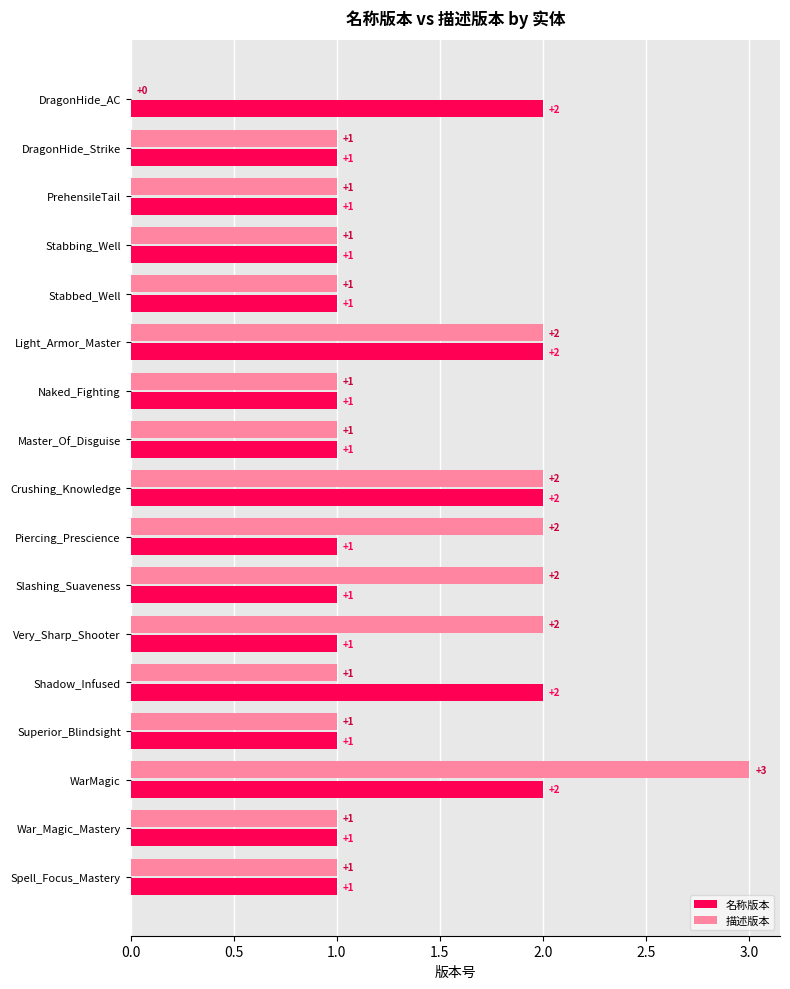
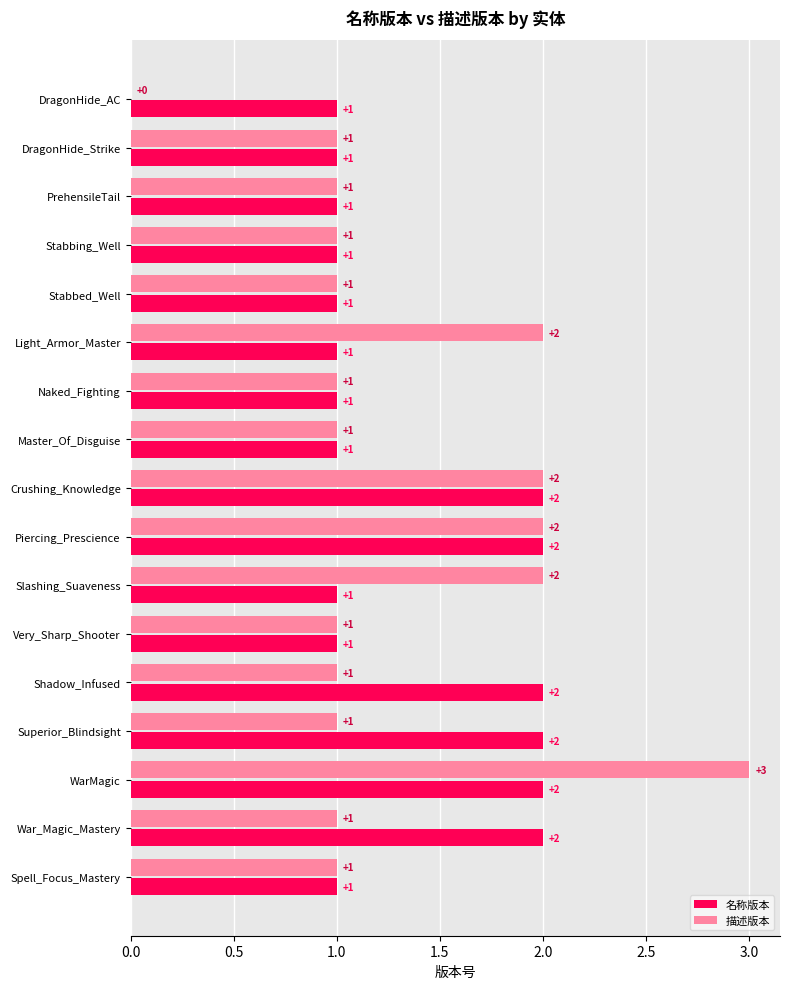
名称版本, DragonHide_AC: +2 -> +1
名称版本, Light_Armor_Master: +2 -> +1
名称版本, Piercing_Prescience: +1 -> +2
描述版本, Very_Sharp_Shooter: +2 -> +1
名称版本, Superior_Blindsight: +1 -> +2
名称版本, War_Magic_Mastery: +1 -> +2
